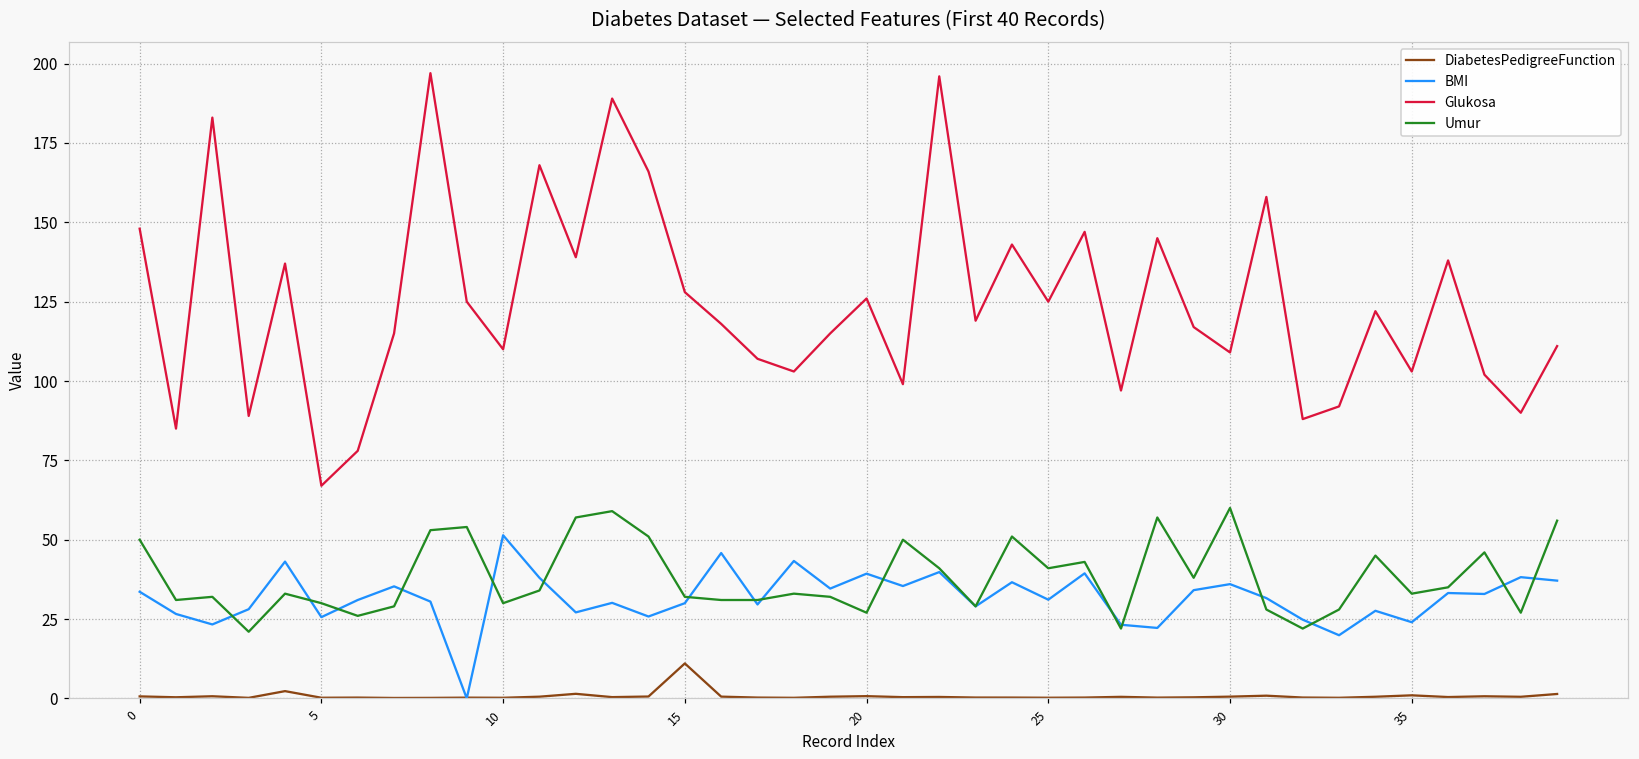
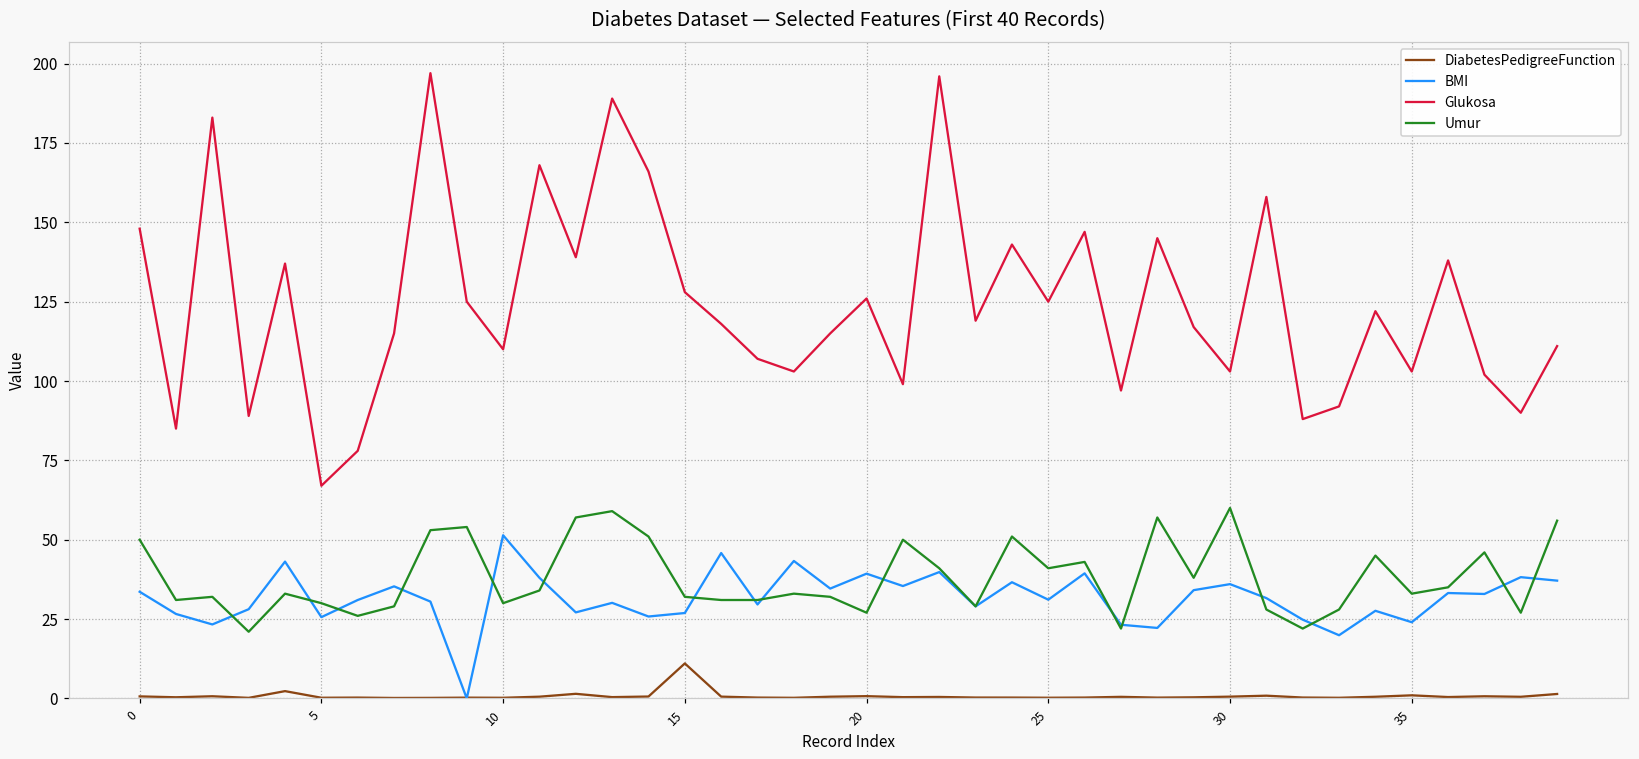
BMI, 15: 30 -> 27
Glukosa, 30: 109 -> 103
